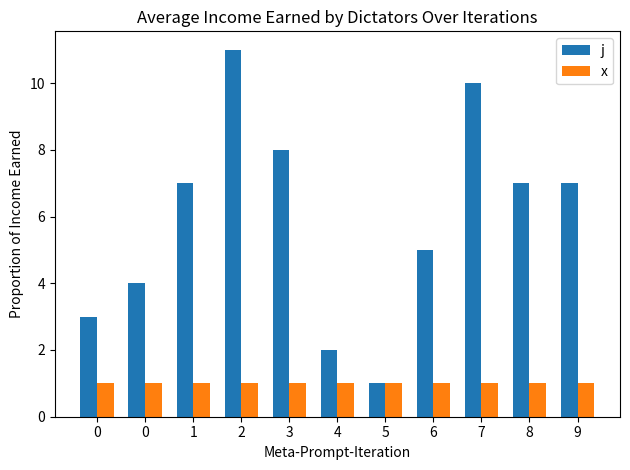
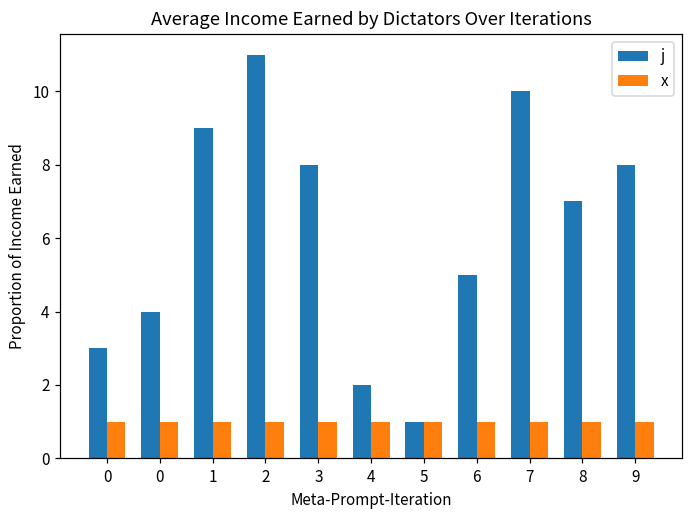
j, 1: 7 -> 9
j, 9: 7 -> 8
